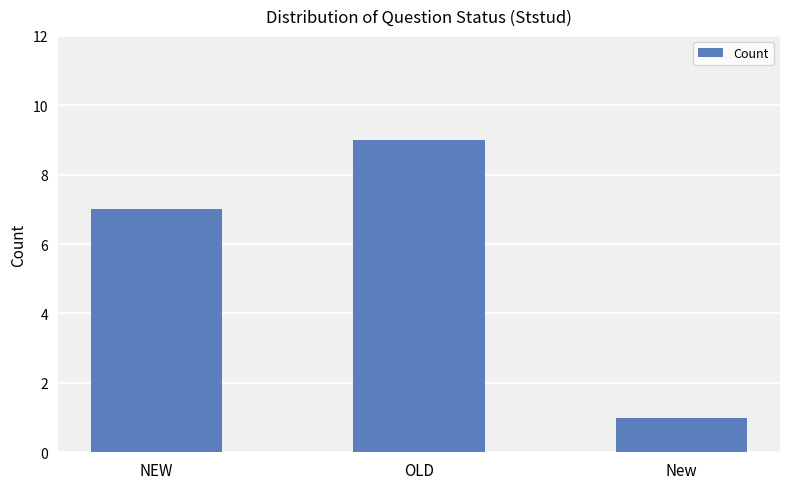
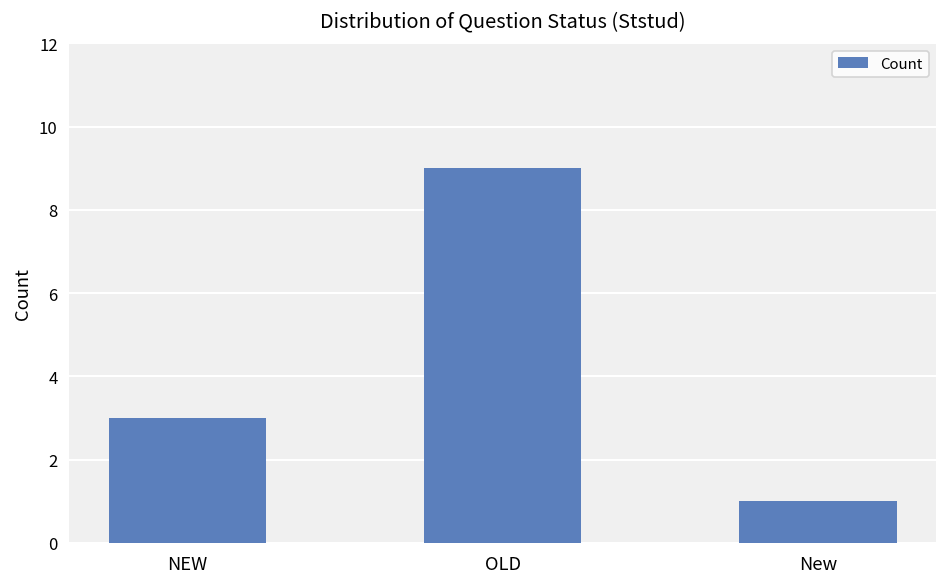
NEW: 7 -> 3
